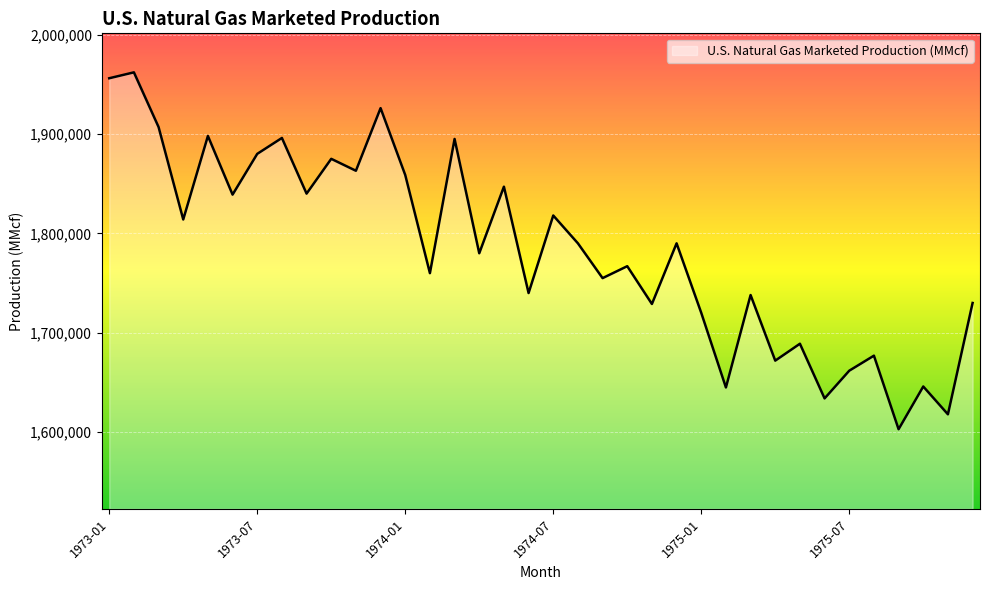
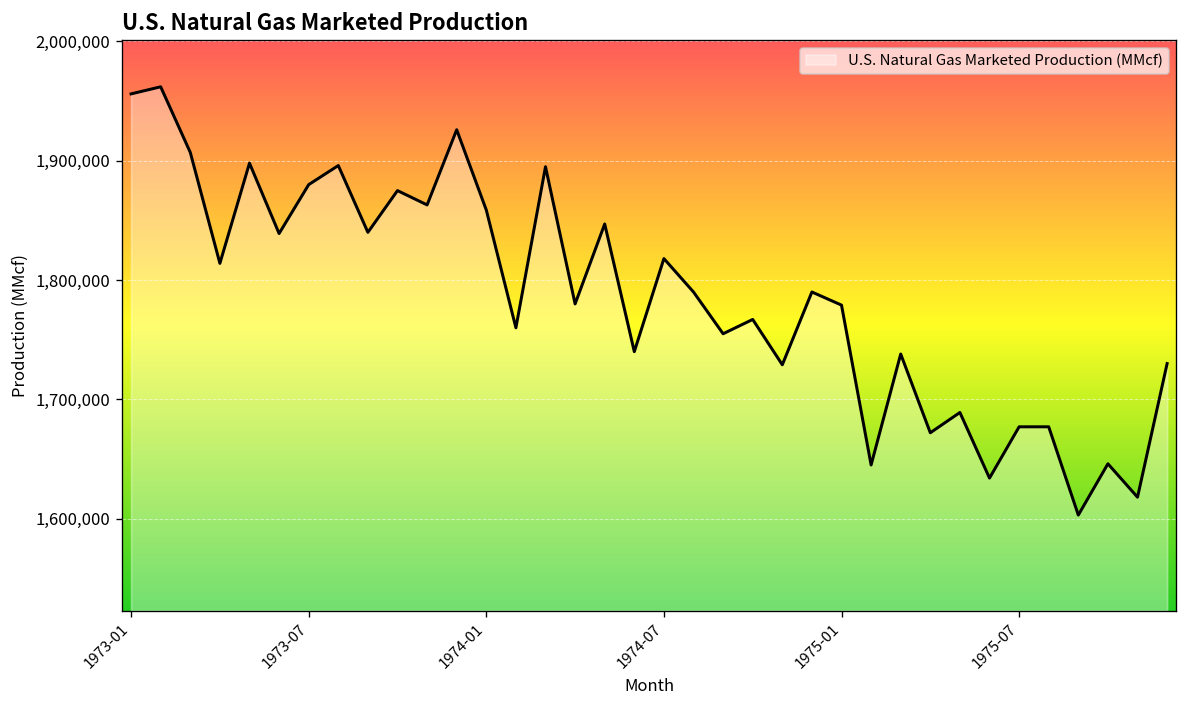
1975-01: 1,720,000 -> 1,780,000
1975-07: 1,660,000 -> 1,680,000
